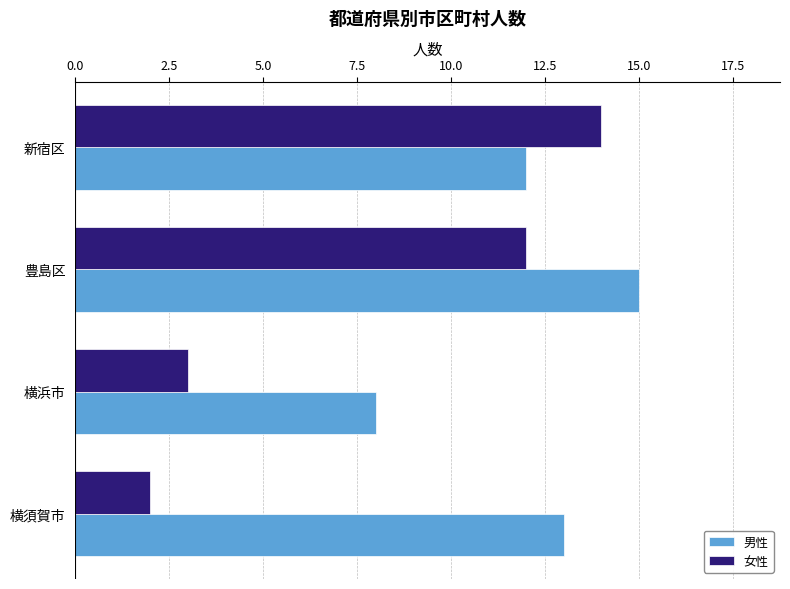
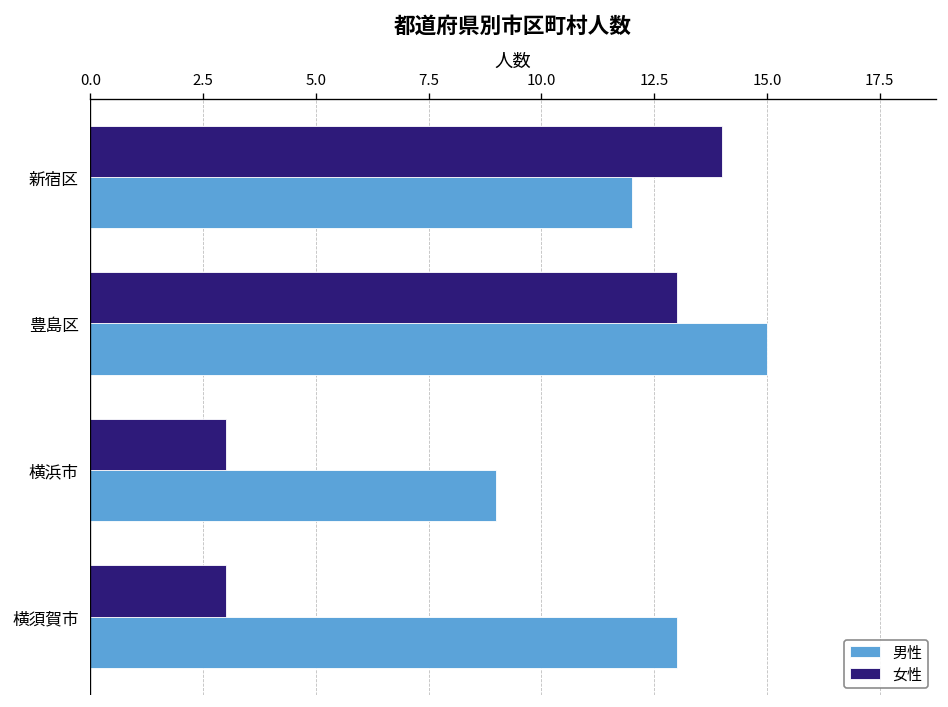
女性, 豊島区: 12 -> 13
男性, 横浜市: 8 -> 9
女性, 横須賀市: 2 -> 3
